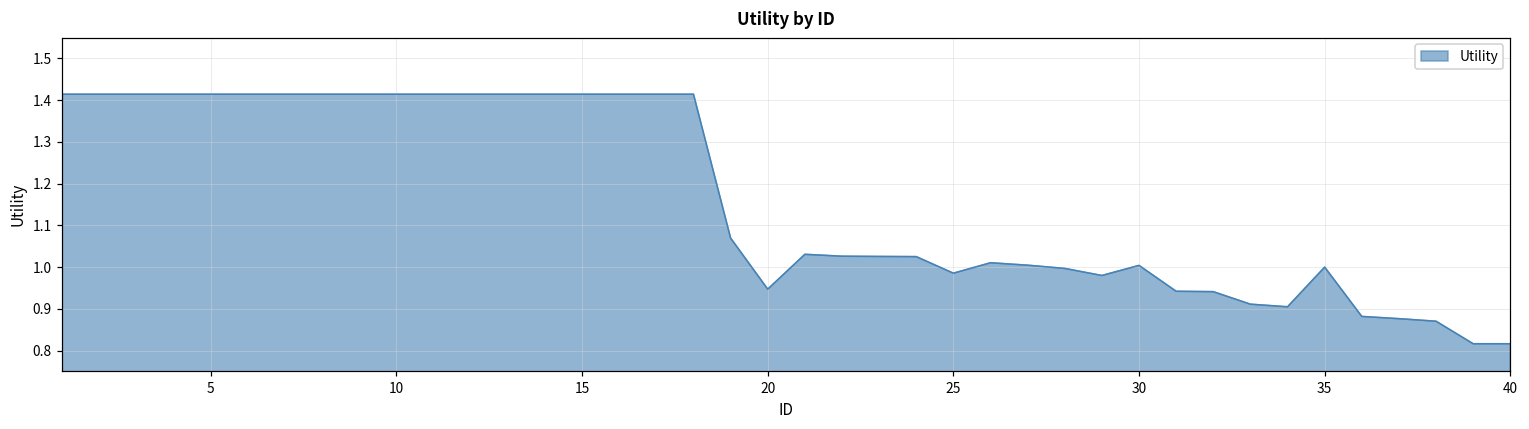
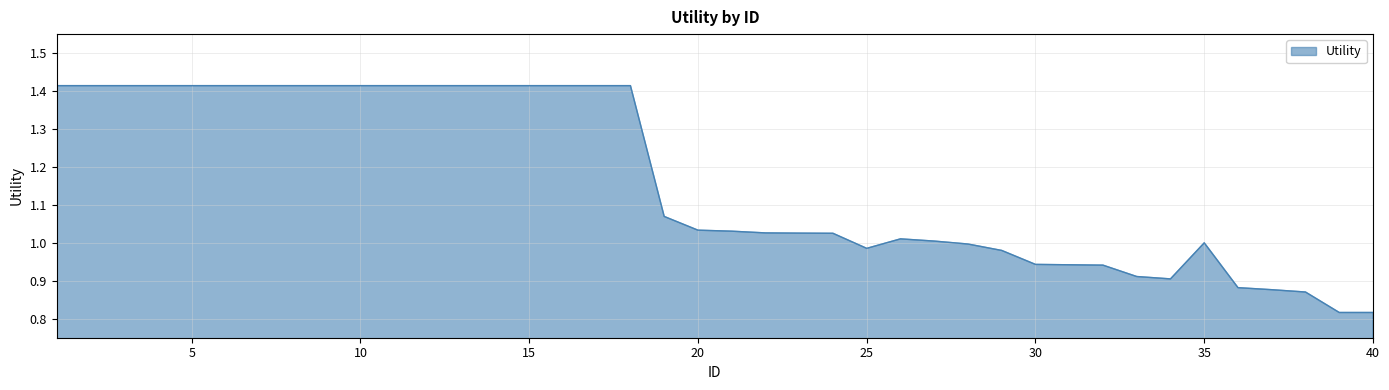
20: 0.95 -> 1.03
30: 1.00 -> 0.94
